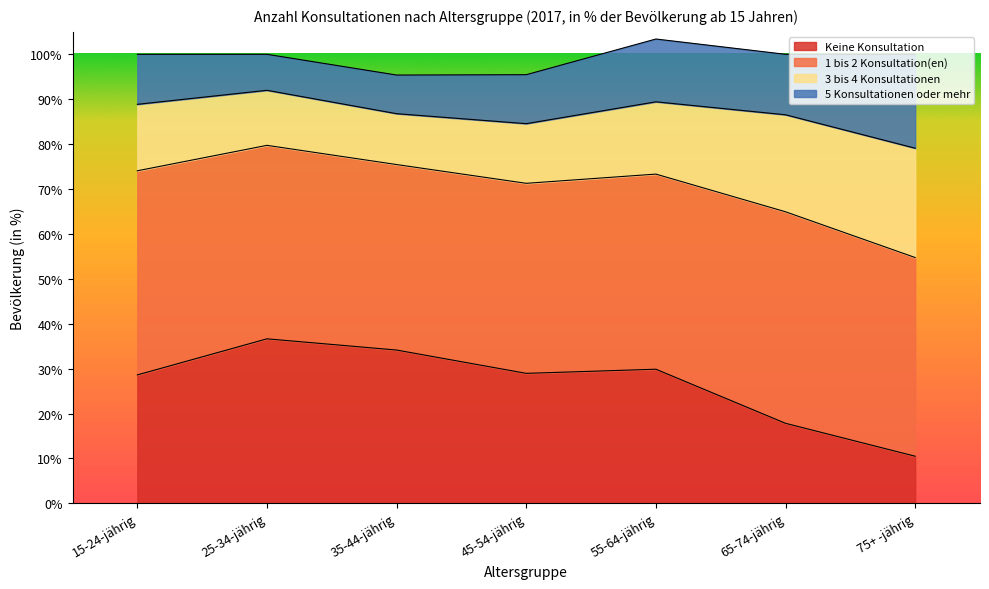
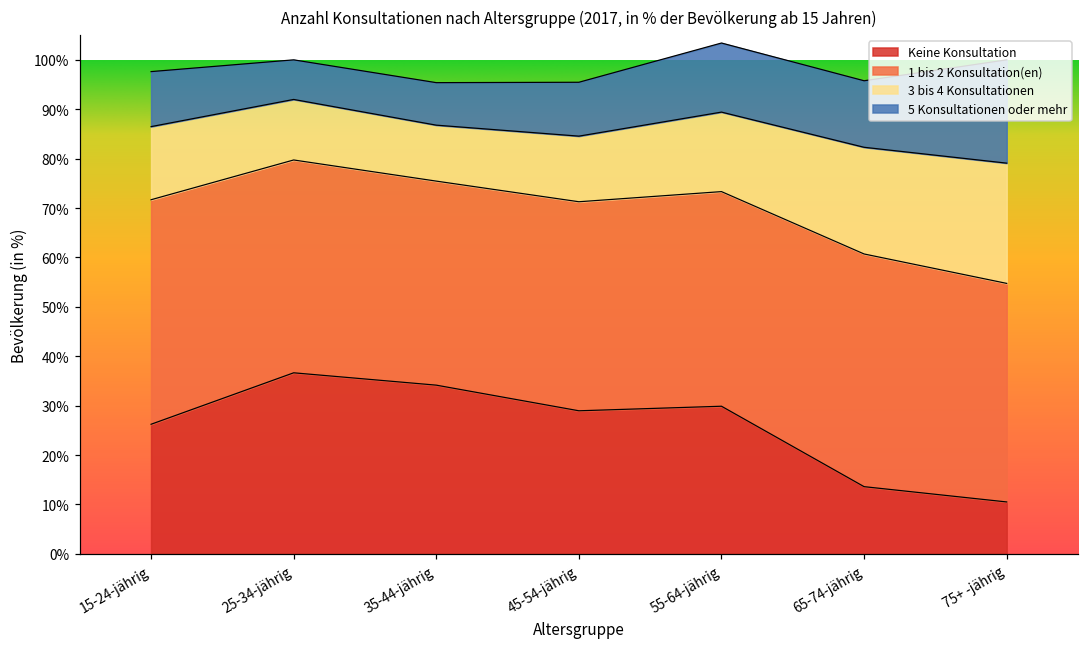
Keine Konsultation, 15-24-jährig: 29% -> 26%
Keine Konsultation, 65-74-jährig: 18% -> 14%
